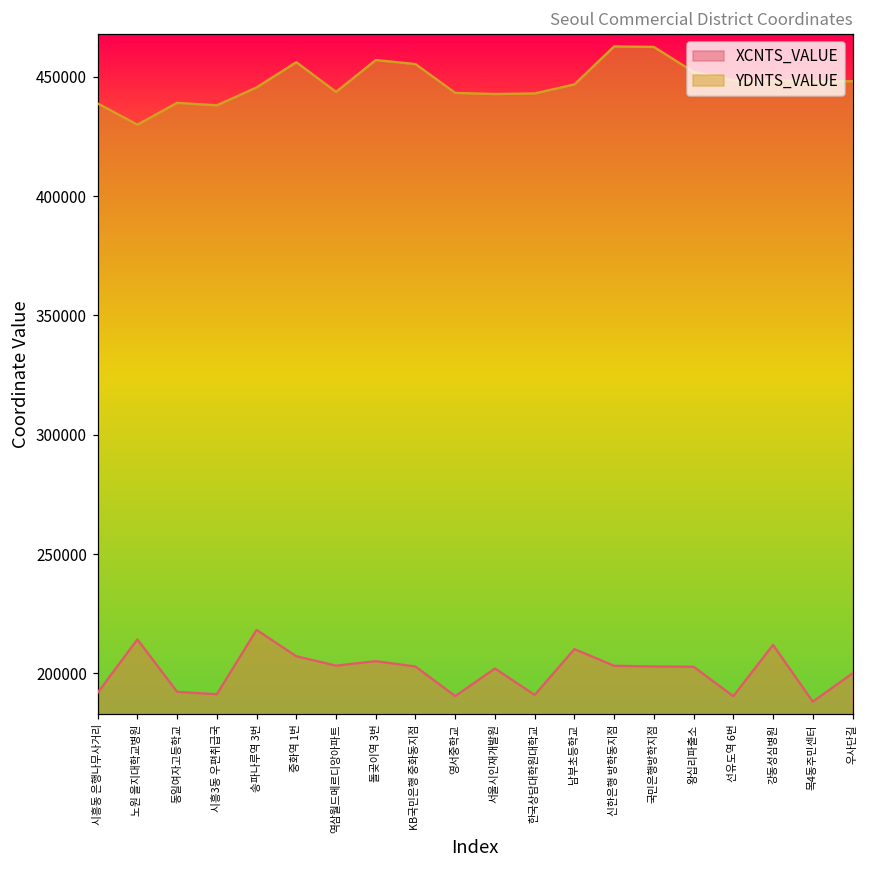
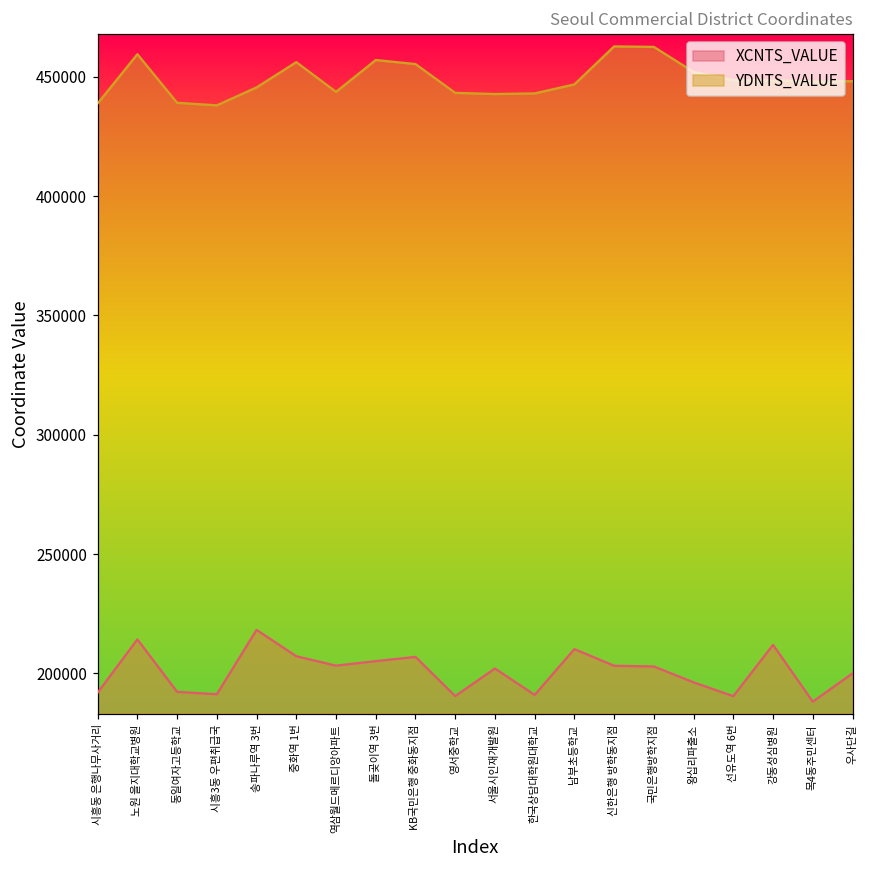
YDNTS_VALUE, 노원 을지대학교병원: 430000 -> 459000
XCNTS_VALUE, KB국민은행 중화동지점: 203000 -> 207000
XCNTS_VALUE, 왕십리파출소: 203000 -> 196000
